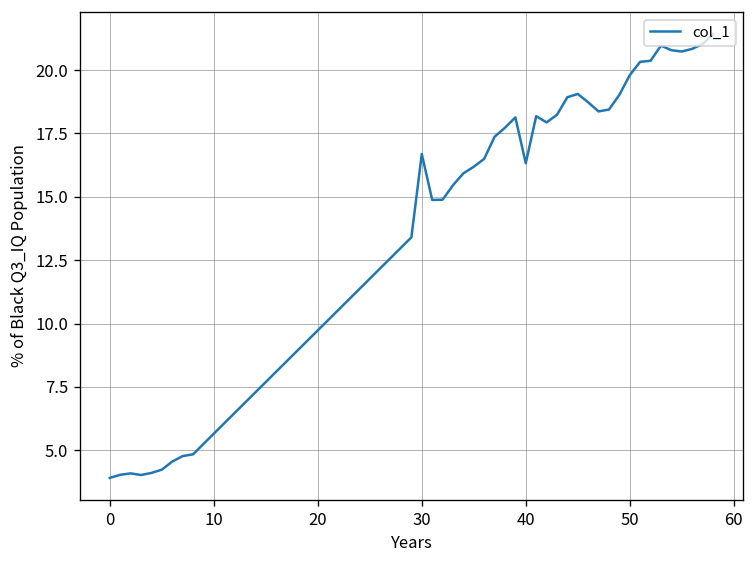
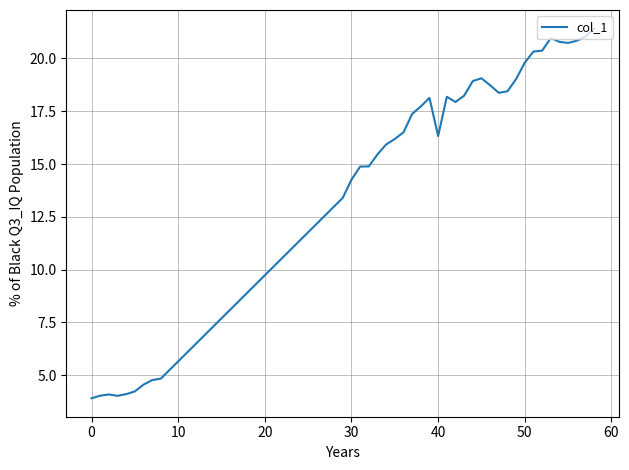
30: 16.7 -> 14.3
